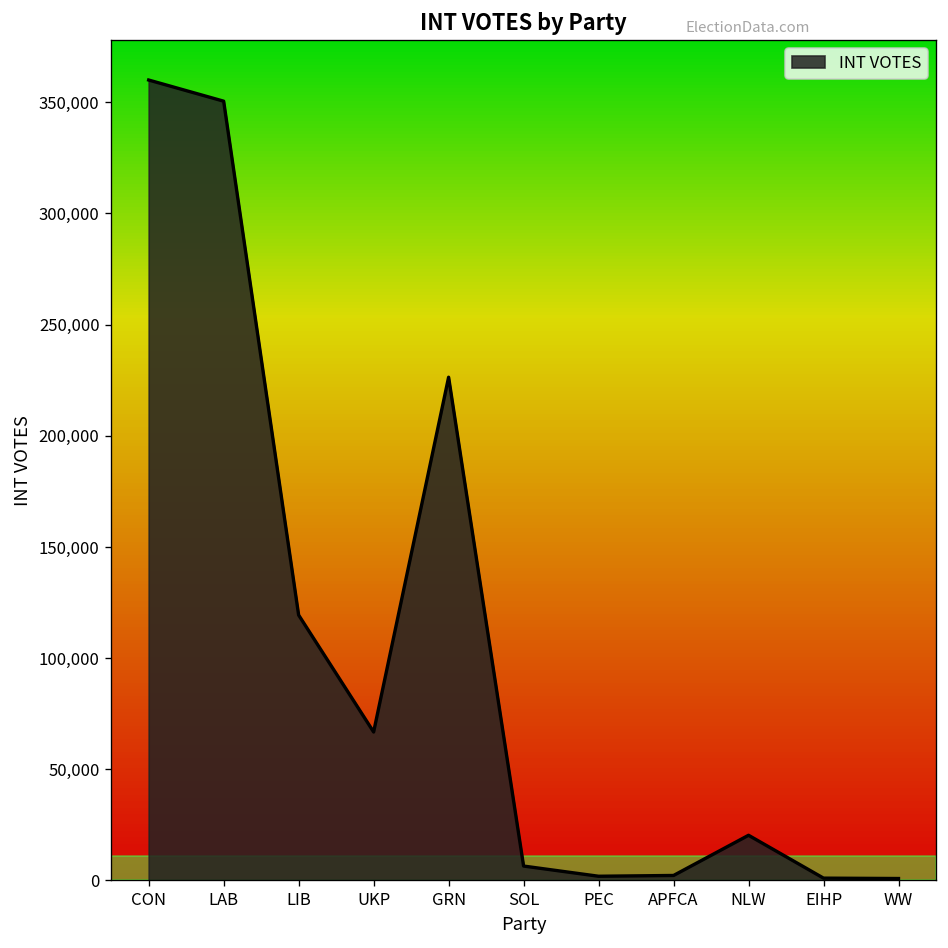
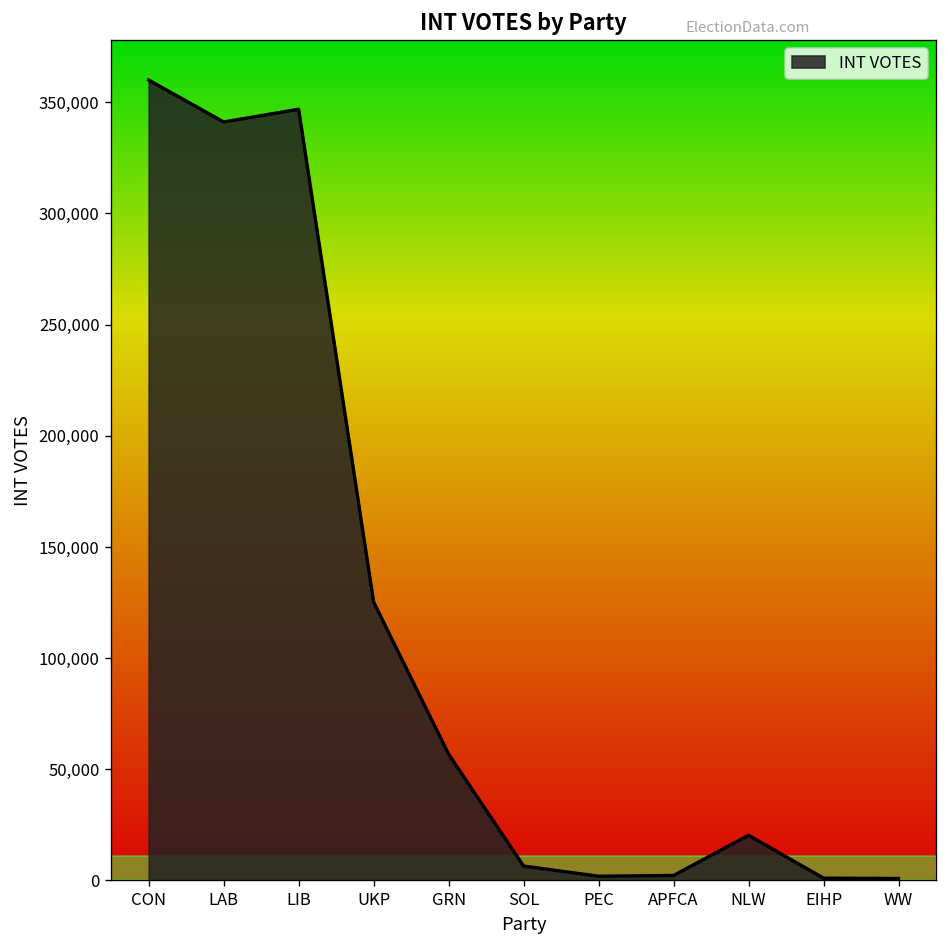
LAB: 351,000 -> 341,000
LIB: 119,000 -> 347,000
UKP: 67,000 -> 125,000
GRN: 226,000 -> 57,000
